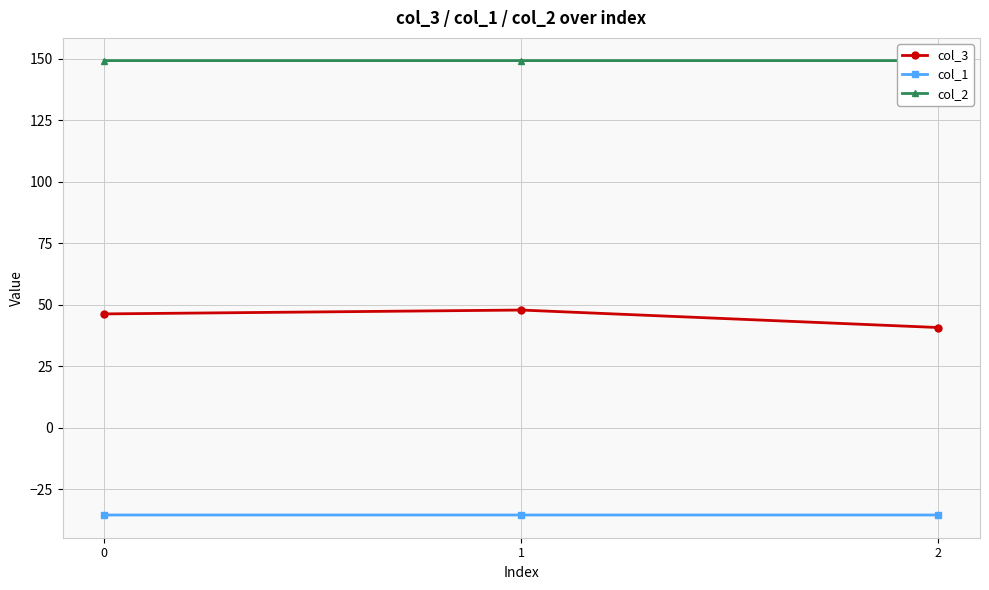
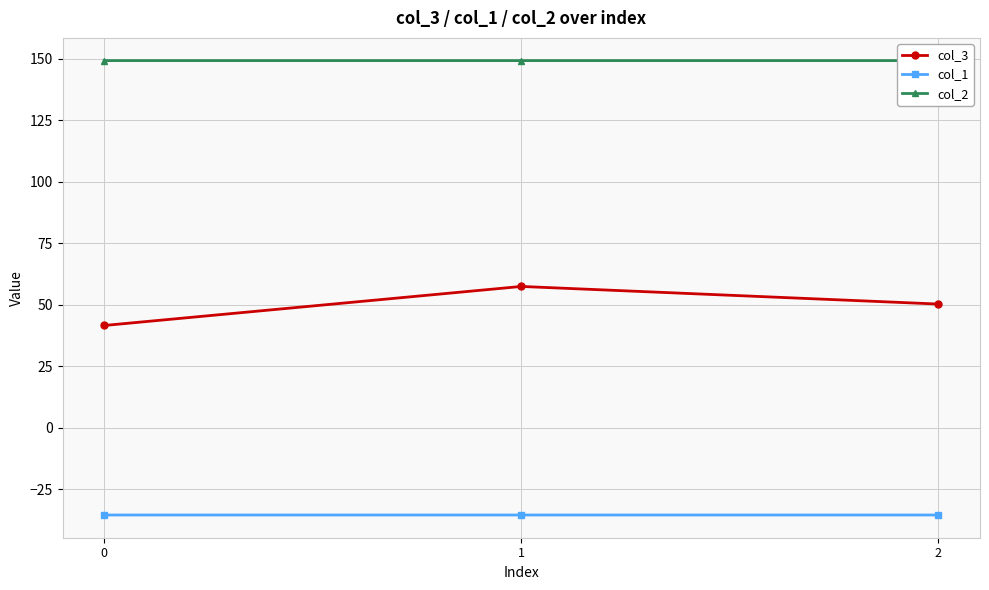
col_3, 0: 46 -> 42
col_3, 1: 48 -> 57
col_3, 2: 41 -> 50
